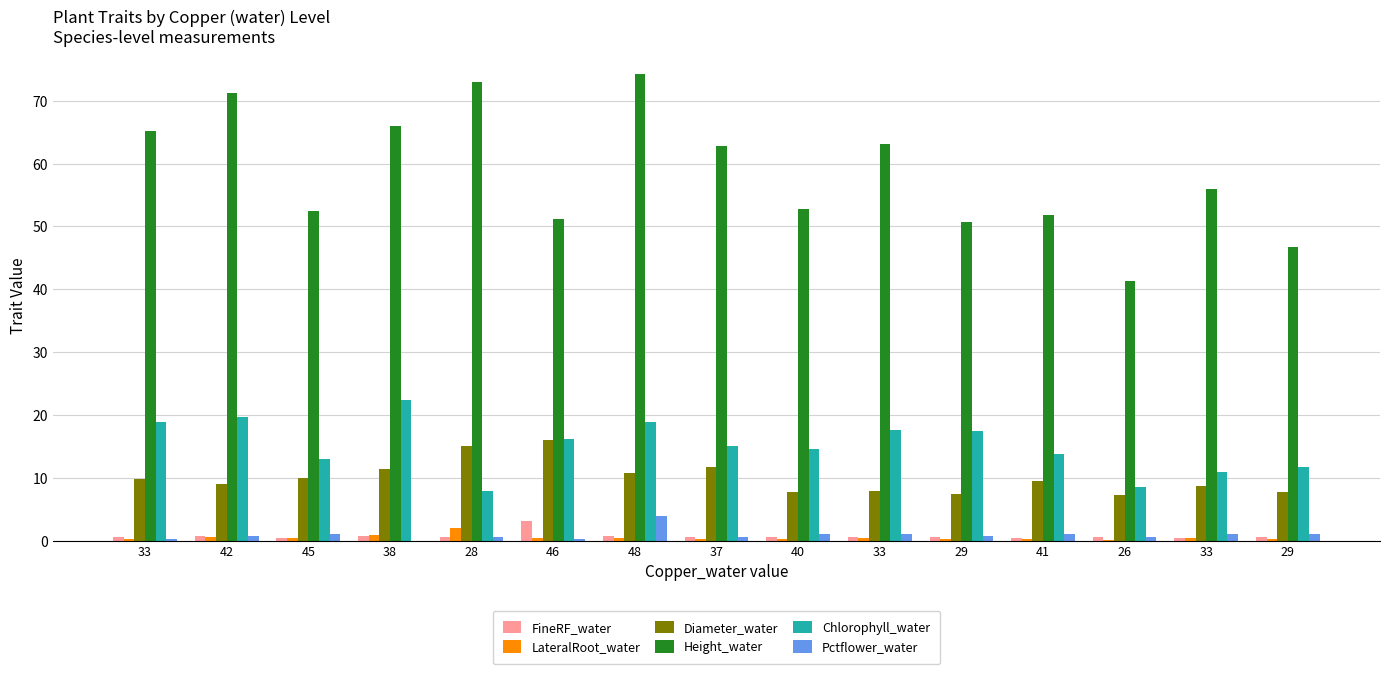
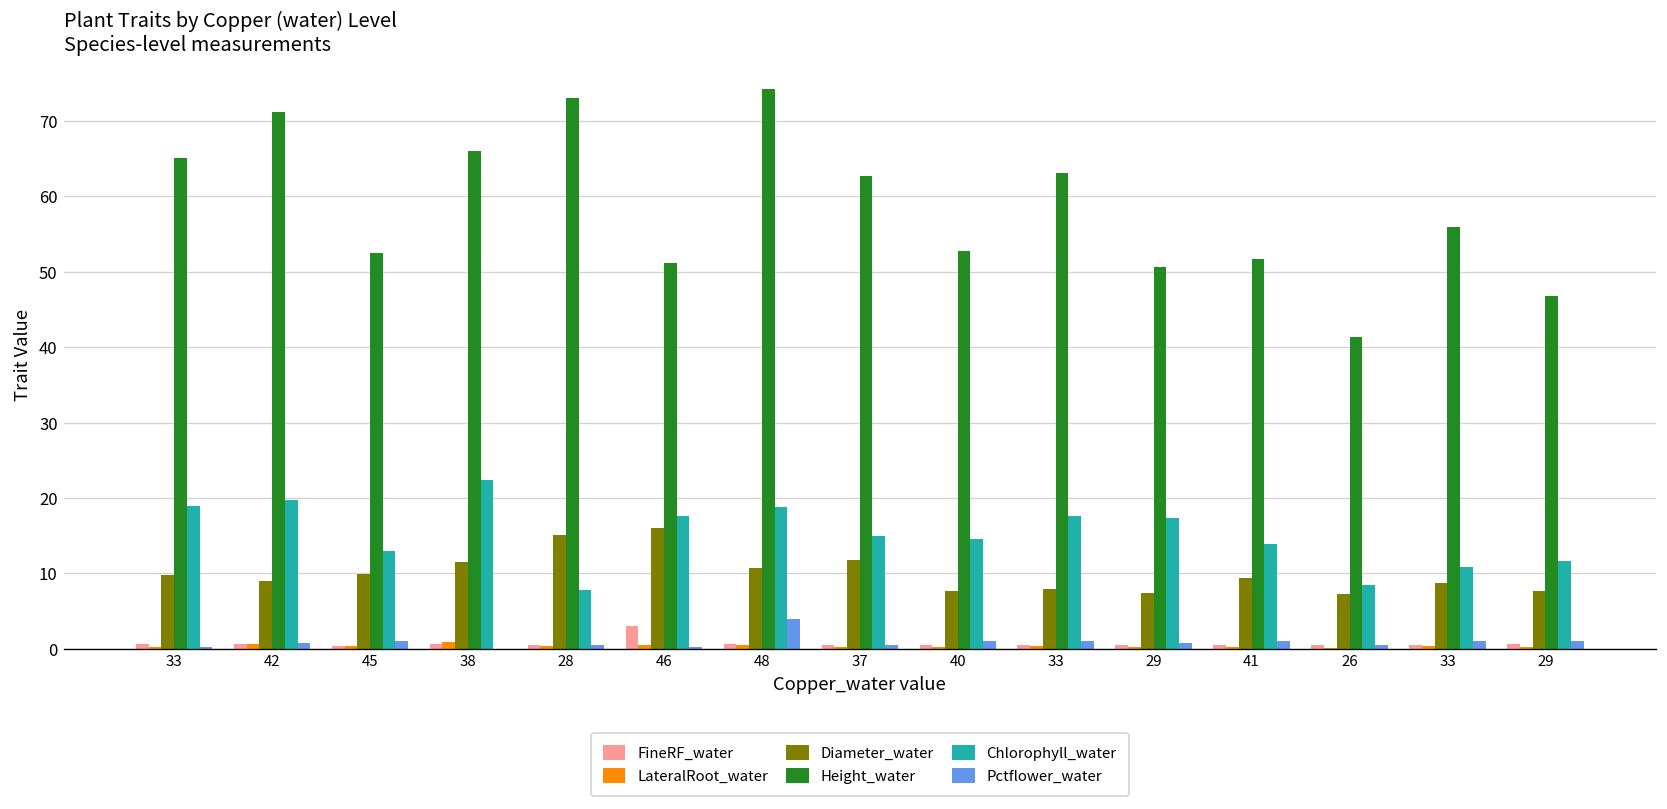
LateralRoot_water, 28: 2 -> 0
Chlorophyll_water, 46: 16 -> 18
